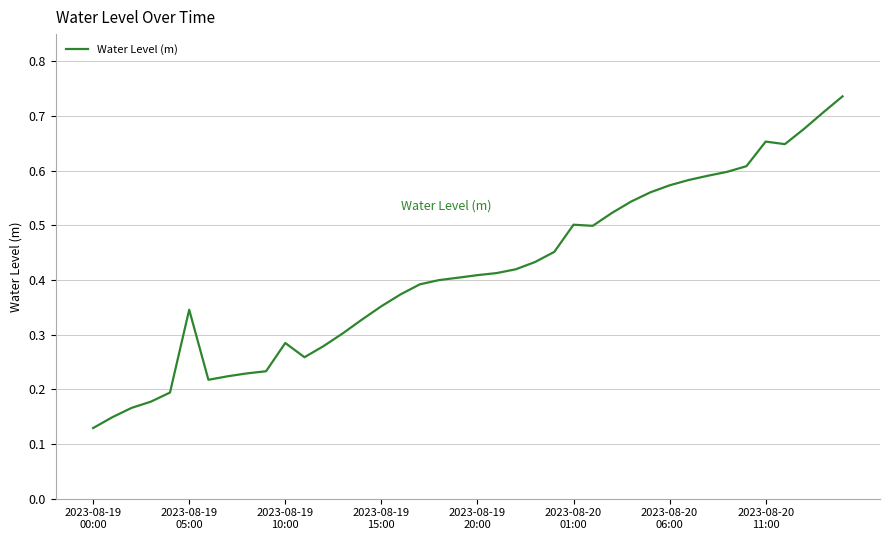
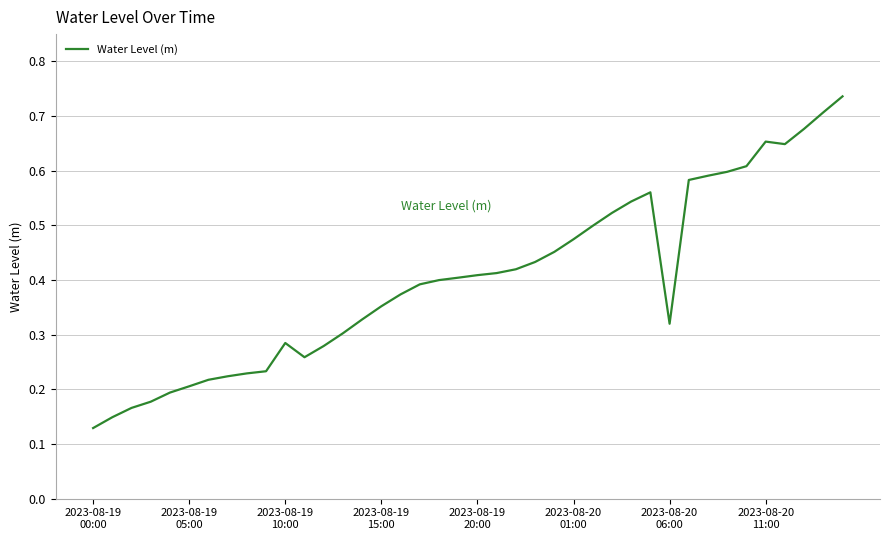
2023-08-19 05:00: 0.35 -> 0.21
2023-08-20 01:00: 0.50 -> 0.47
2023-08-20 06:00: 0.57 -> 0.32
